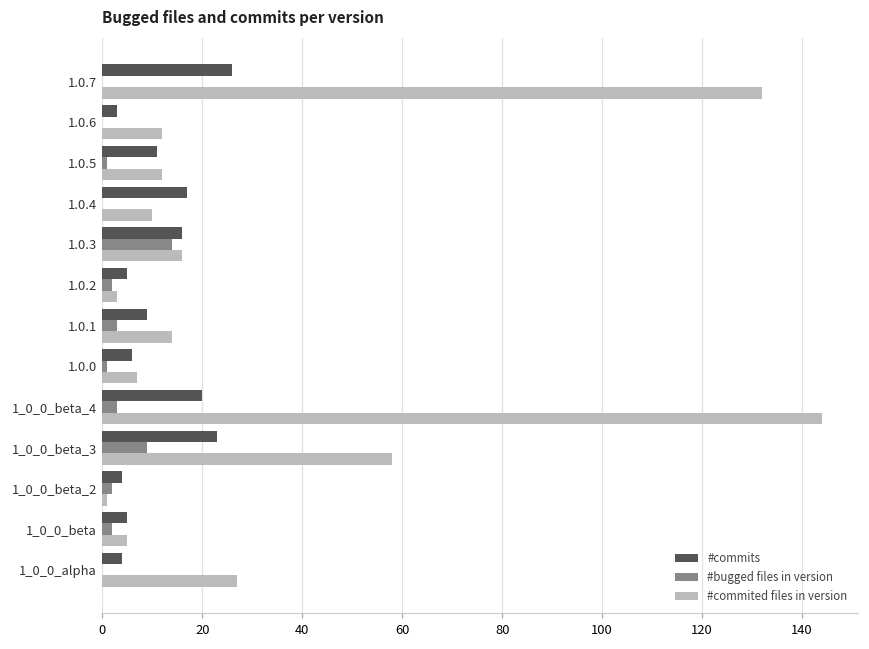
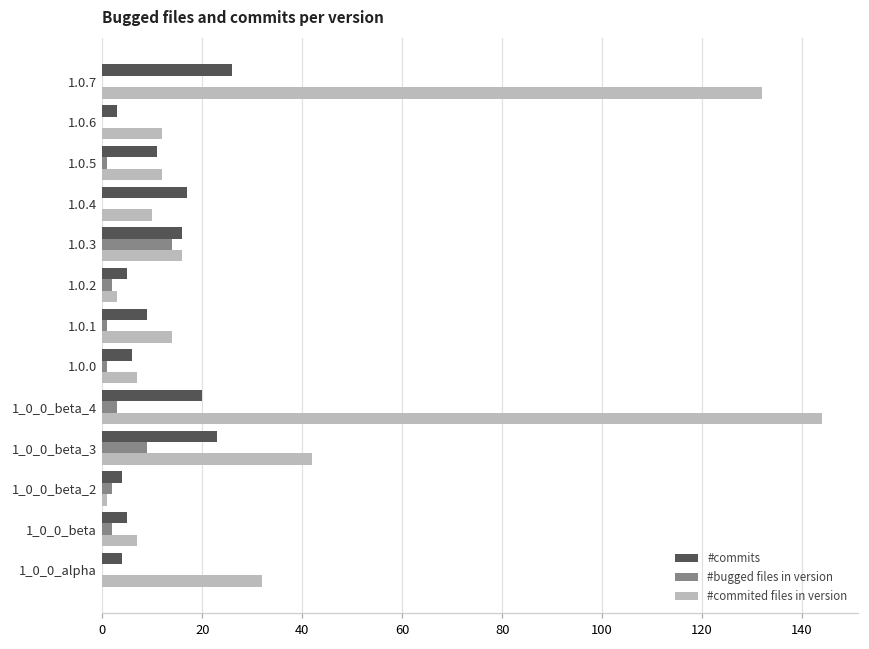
#bugged files in version, 1.0.1: 3 -> 1
#commited files in version, 1_0_0_beta_3: 58 -> 42
#commited files in version, 1_0_0_beta: 5 -> 7
#commited files in version, 1_0_0_alpha: 27 -> 32
